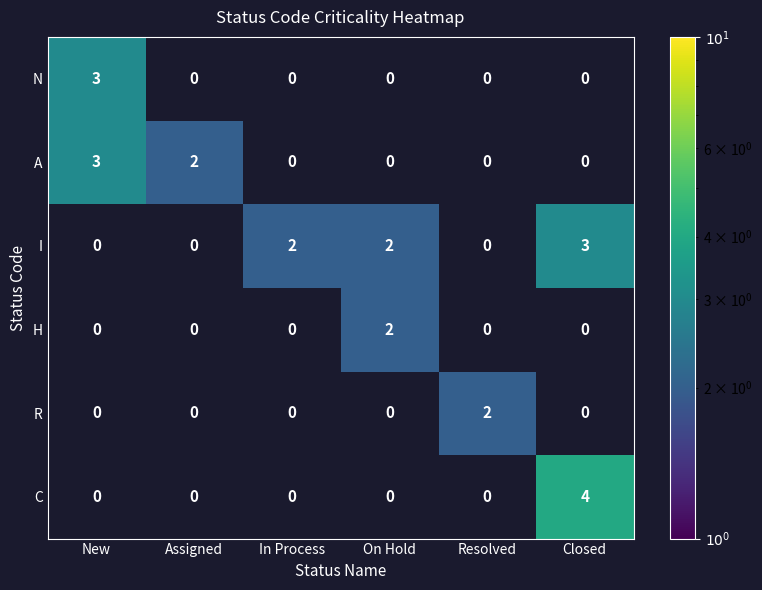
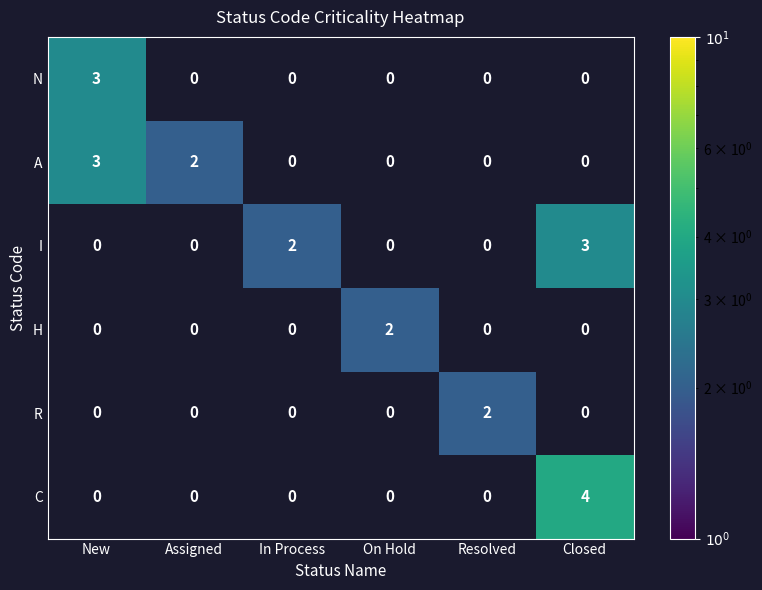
I, On Hold: 2 -> 0
